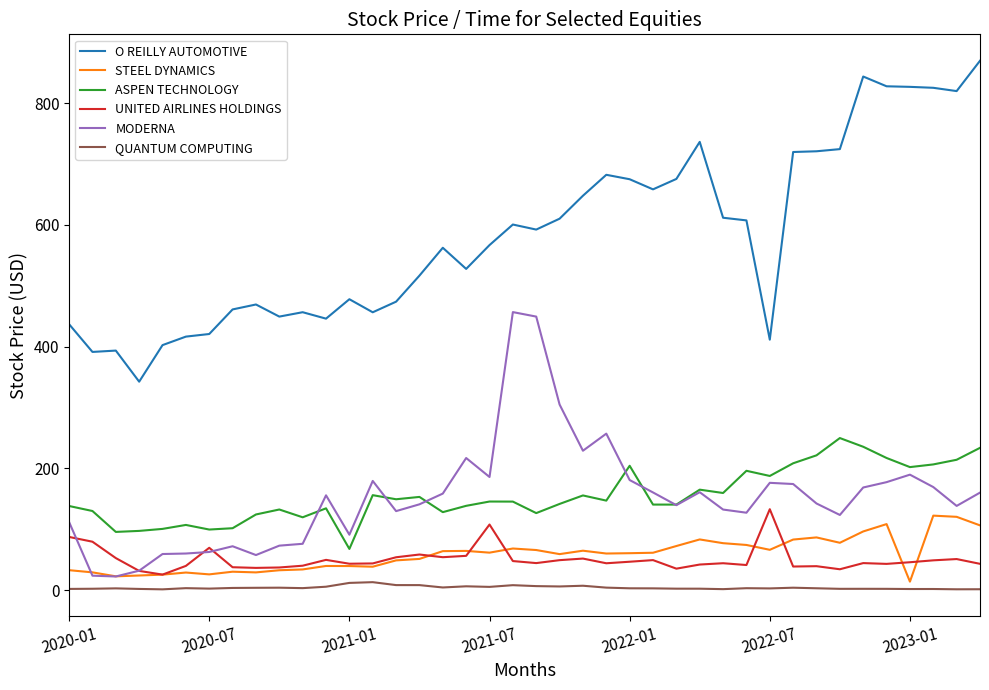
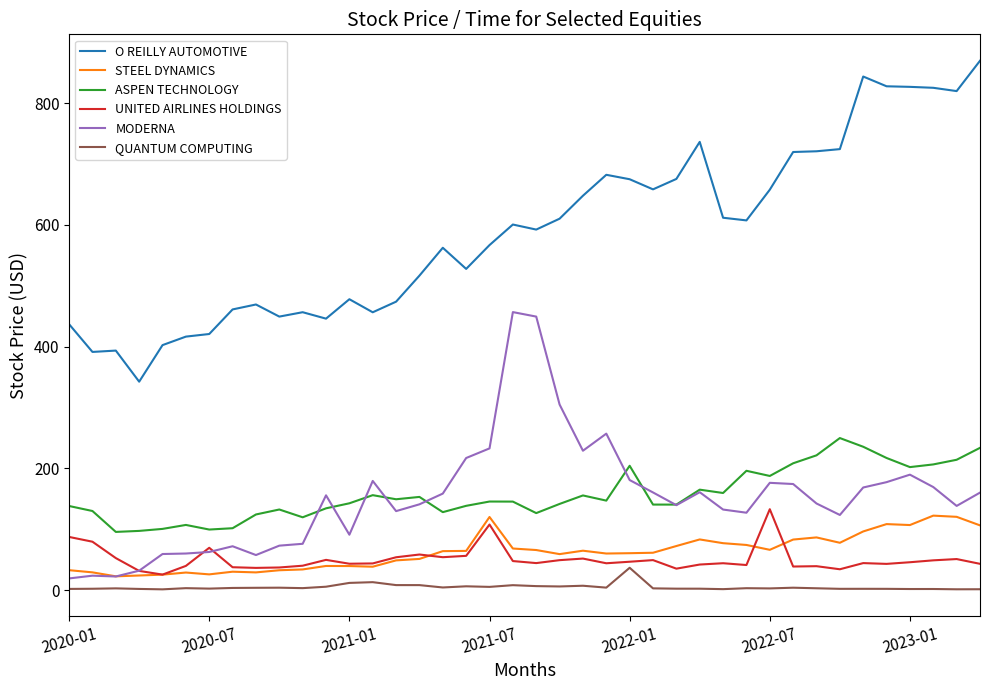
MODERNA, 2020-01: 110 -> 20
ASPEN TECHNOLOGY, 2021-01: 70 -> 140
STEEL DYNAMICS, 2021-07: 60 -> 120
MODERNA, 2021-07: 190 -> 230
QUANTUM COMPUTING, 2022-01: 0 -> 40
O REILLY AUTOMOTIVE, 2022-07: 410 -> 660
STEEL DYNAMICS, 2023-01: 10 -> 110
